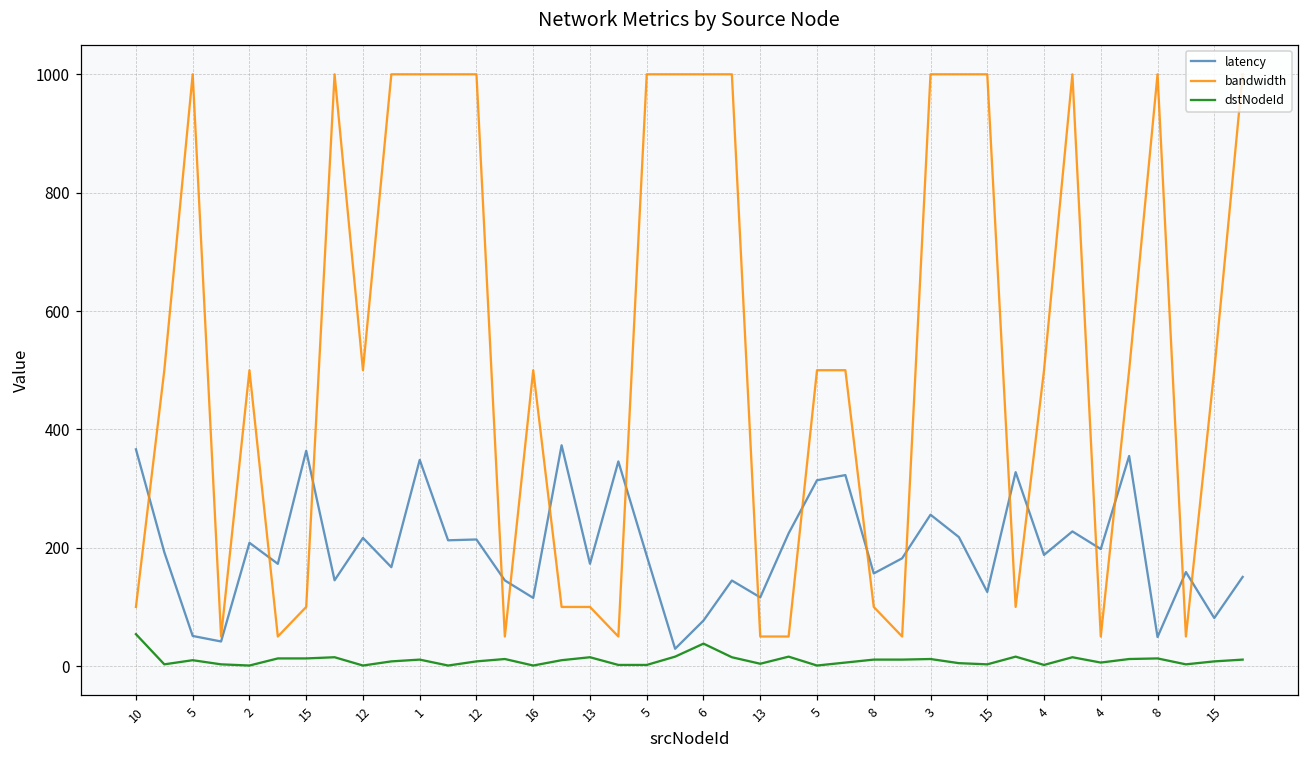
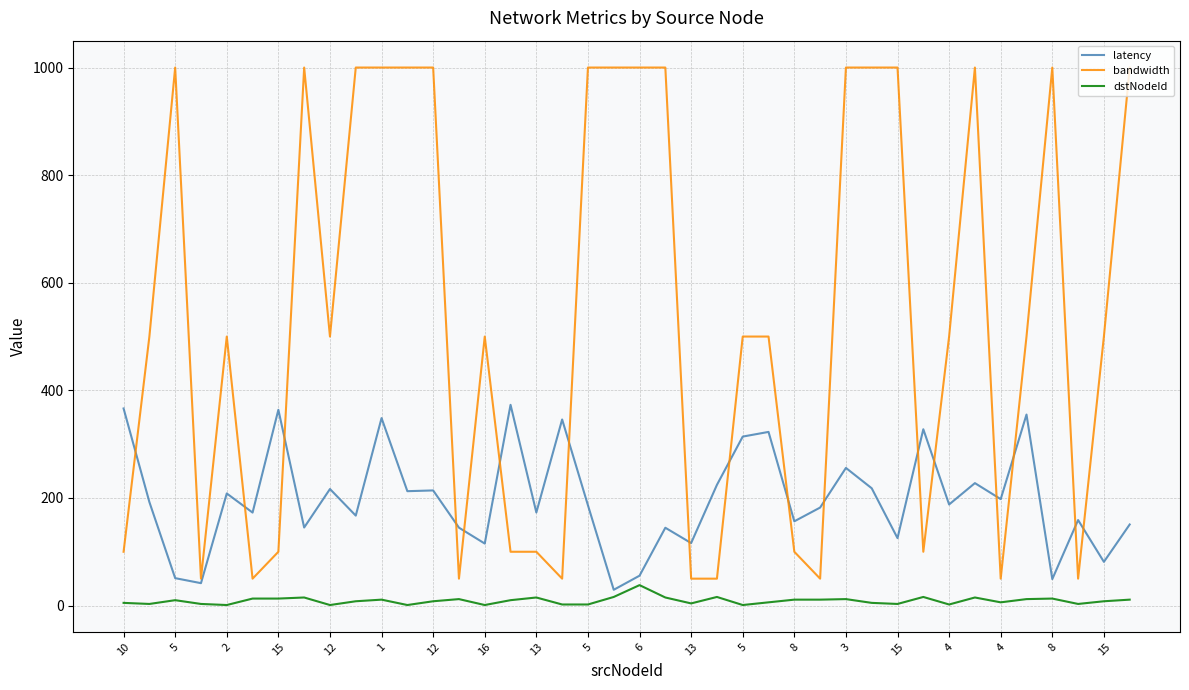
dstNodeId, 10: 50 -> 10
latency, 6: 80 -> 60
